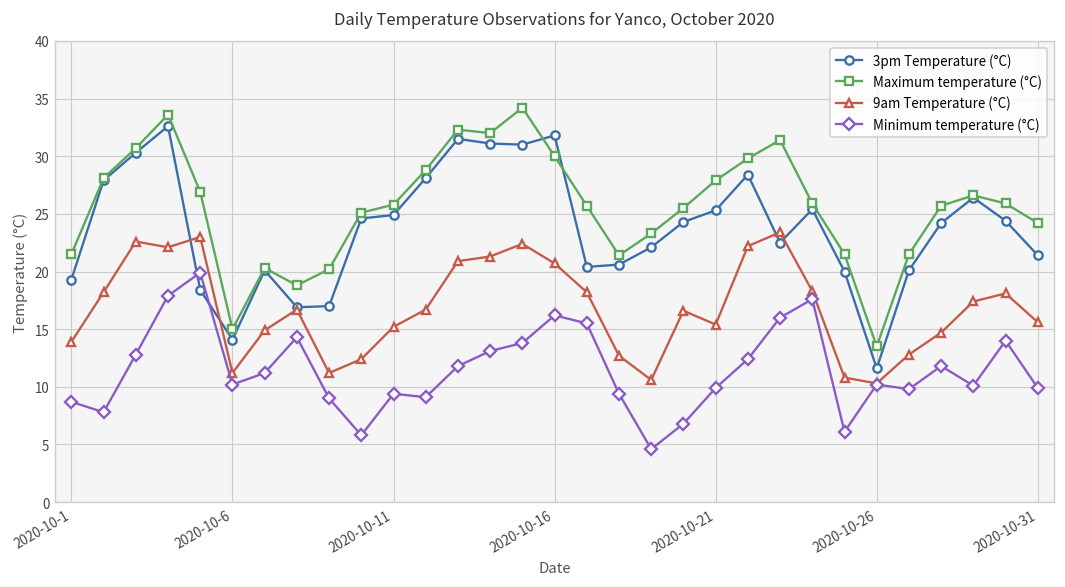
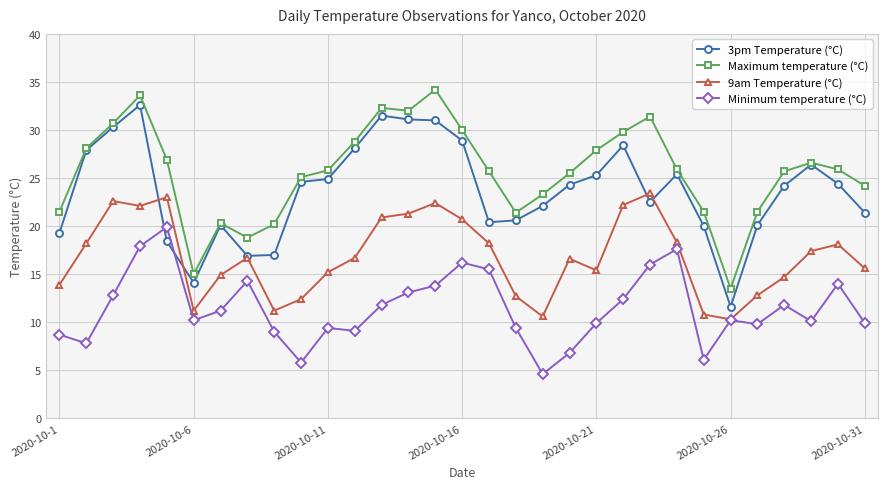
3pm Temperature (°C), 2020-10-16: 32 -> 29
